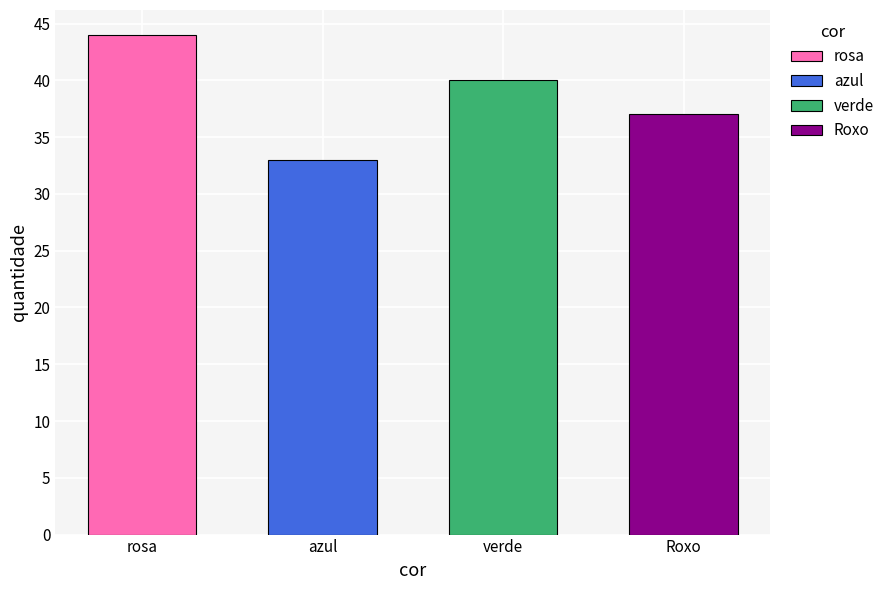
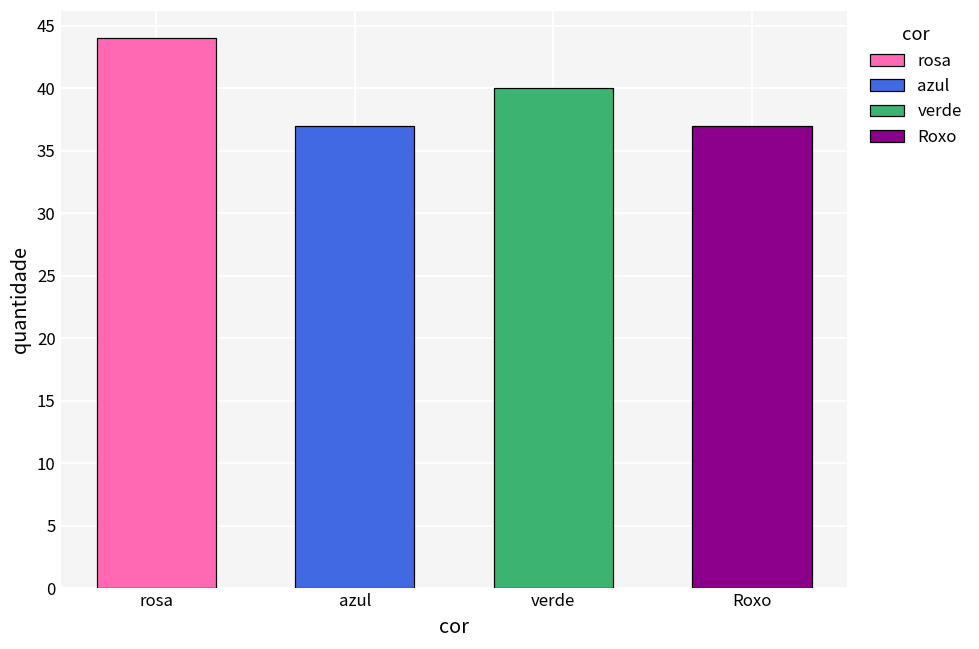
azul: 33 -> 37
